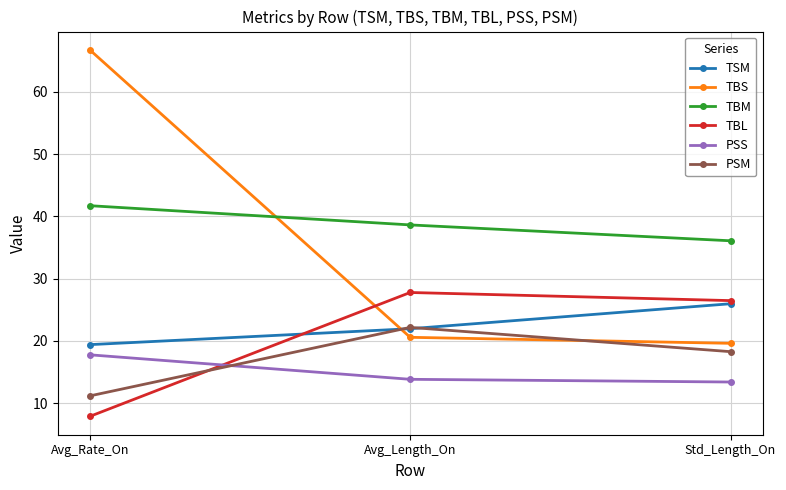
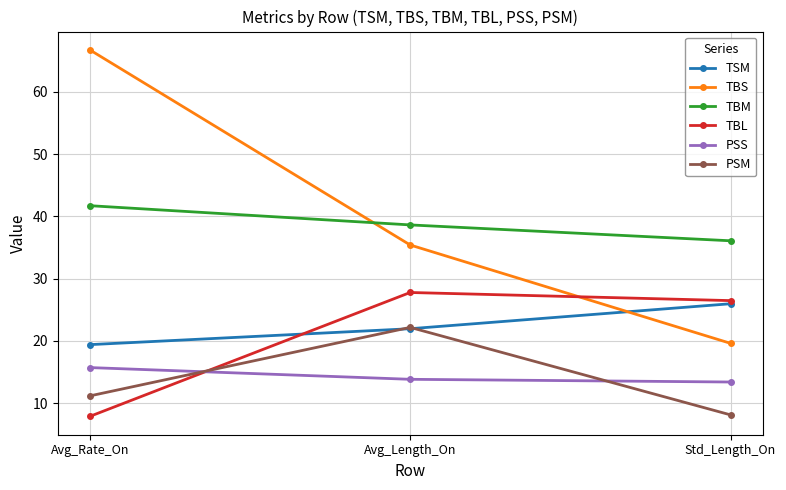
PSS, Avg_Rate_On: 18 -> 16
TBS, Avg_Length_On: 21 -> 35
PSM, Std_Length_On: 18 -> 8
